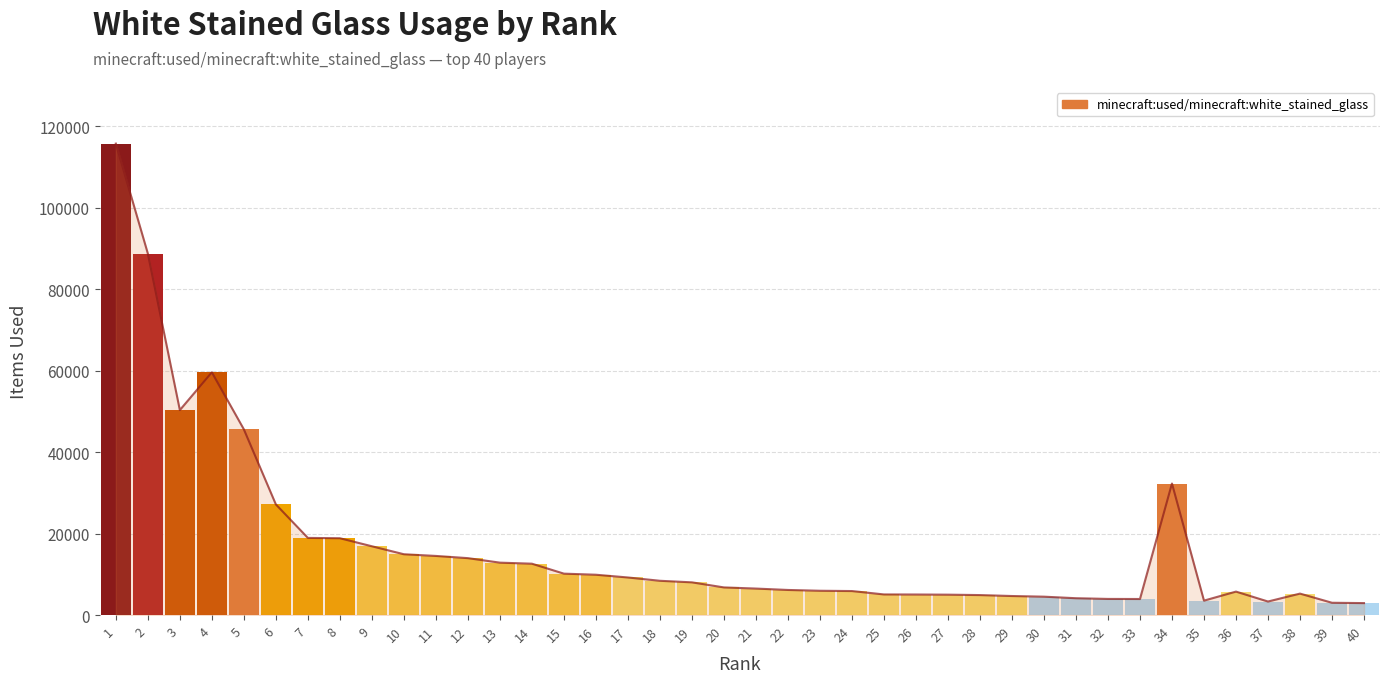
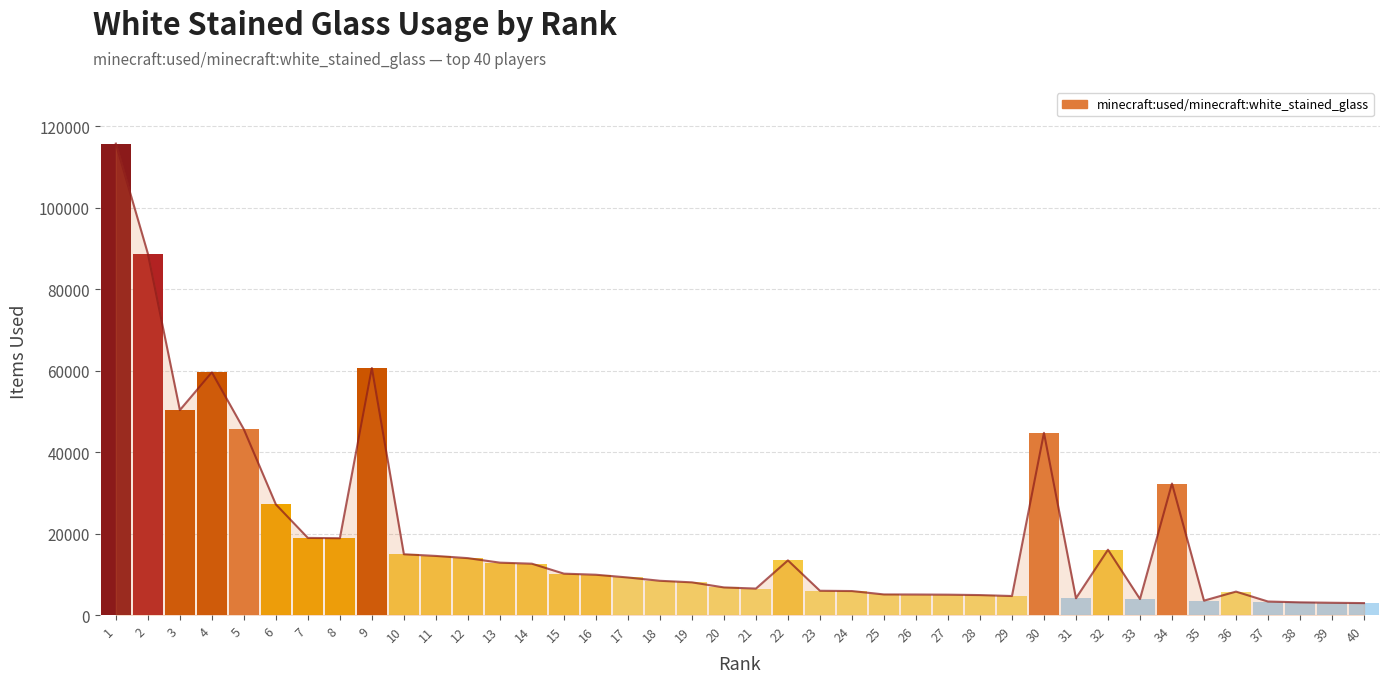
9: 17000 -> 61000
22: 6000 -> 13000
30: 5000 -> 45000
32: 4000 -> 16000
38: 5000 -> 3000
